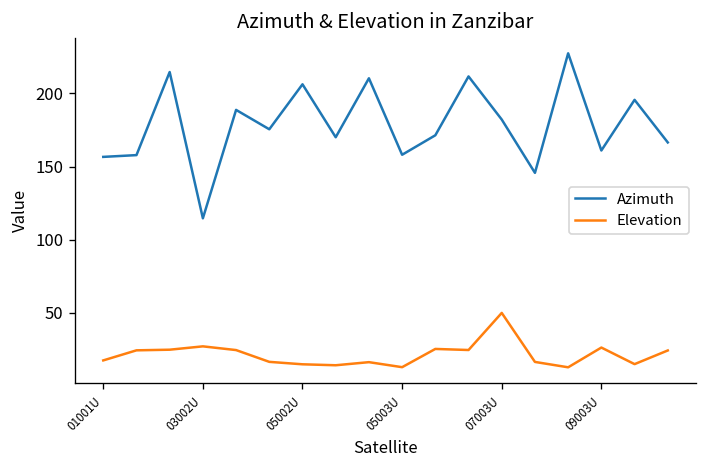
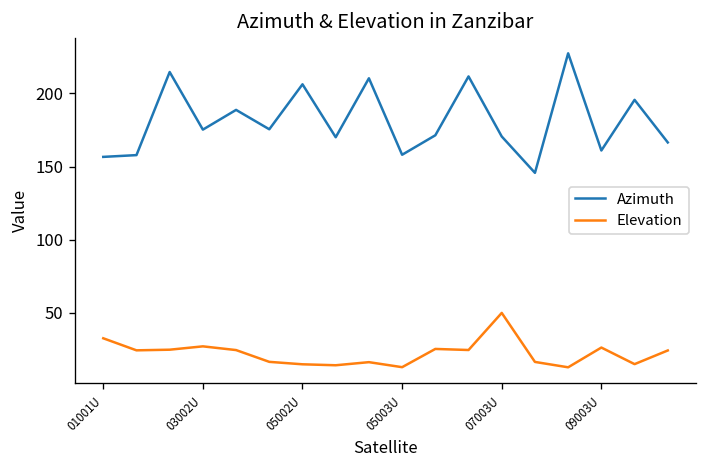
Elevation, 01001U: 18 -> 33
Azimuth, 03002U: 115 -> 175
Azimuth, 07003U: 182 -> 171
